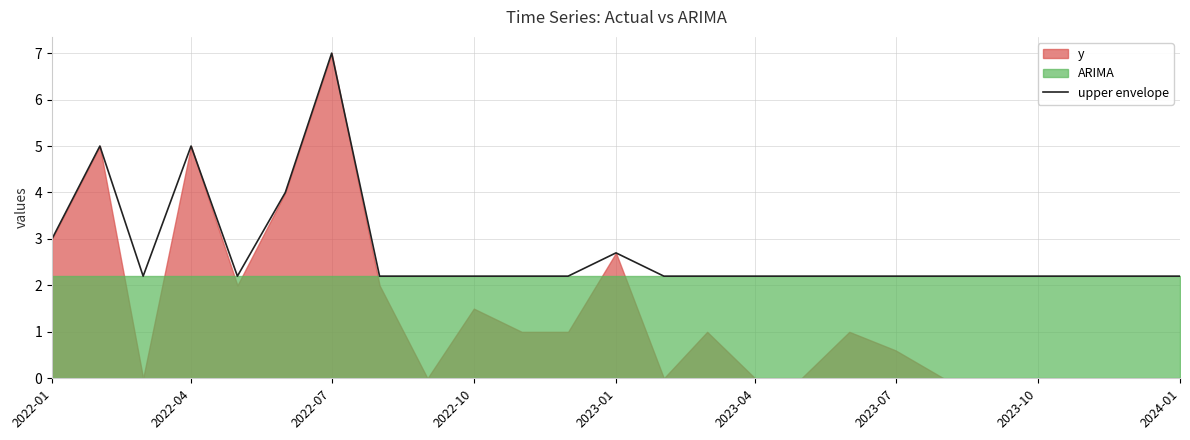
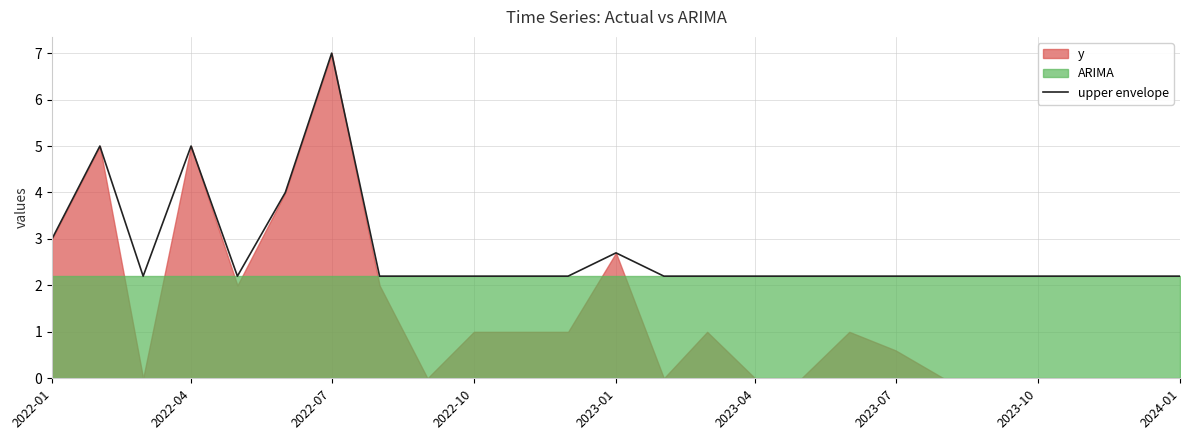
y, 2022-10: 1.5 -> 1.0
